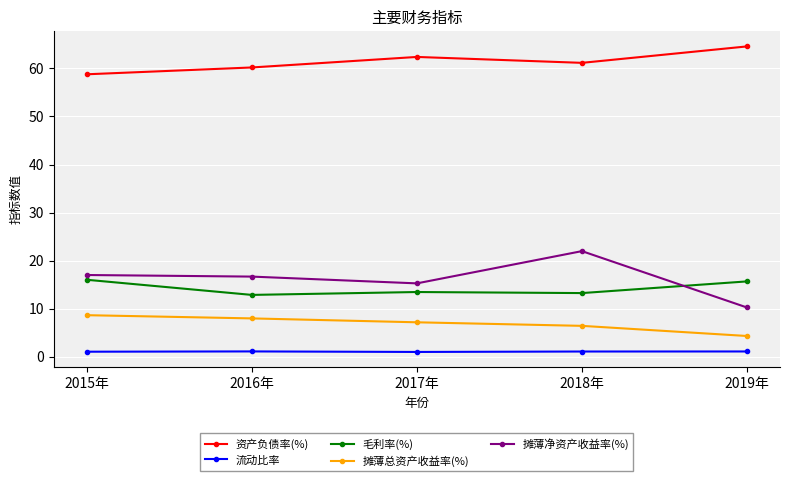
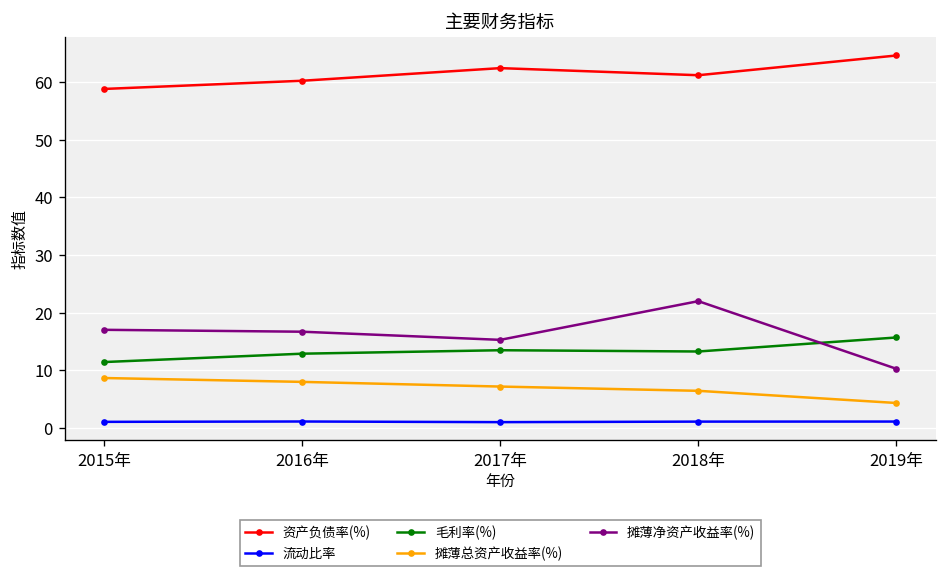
毛利率(%), 2015年: 16 -> 11
